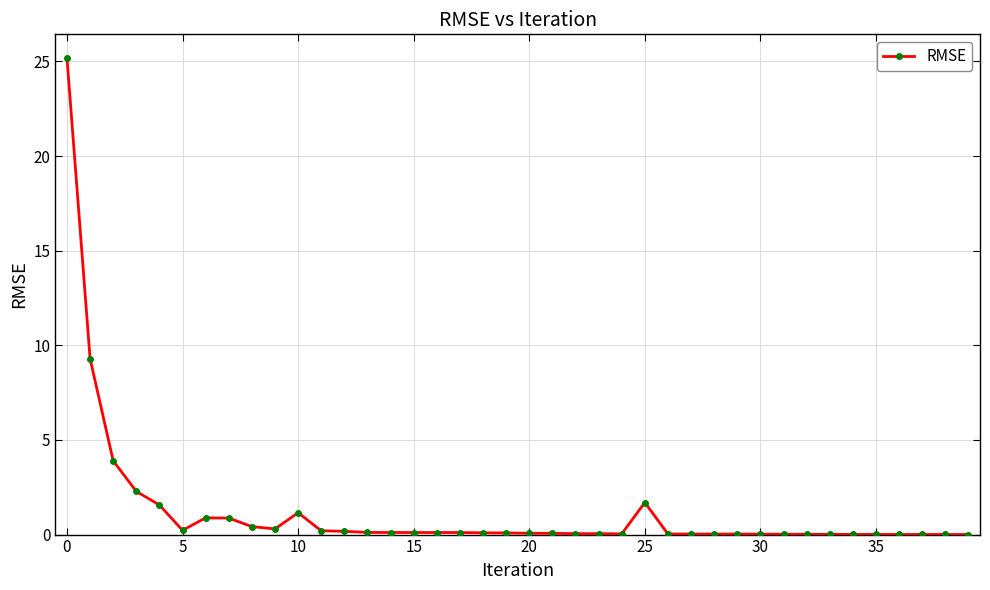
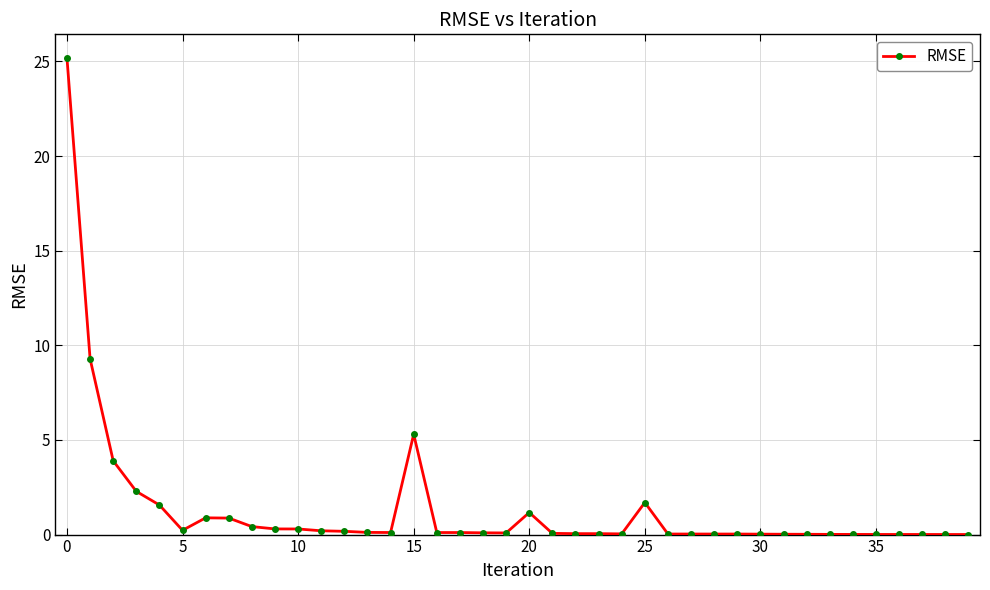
10: 1.2 -> 0.3
15: 0.1 -> 5.3
20: 0.1 -> 1.2
